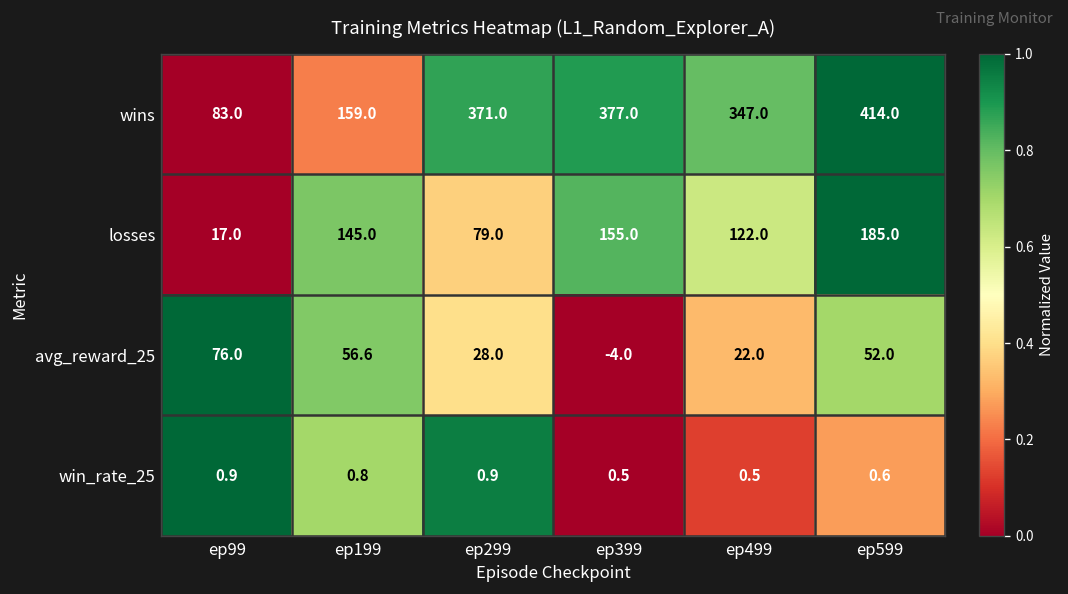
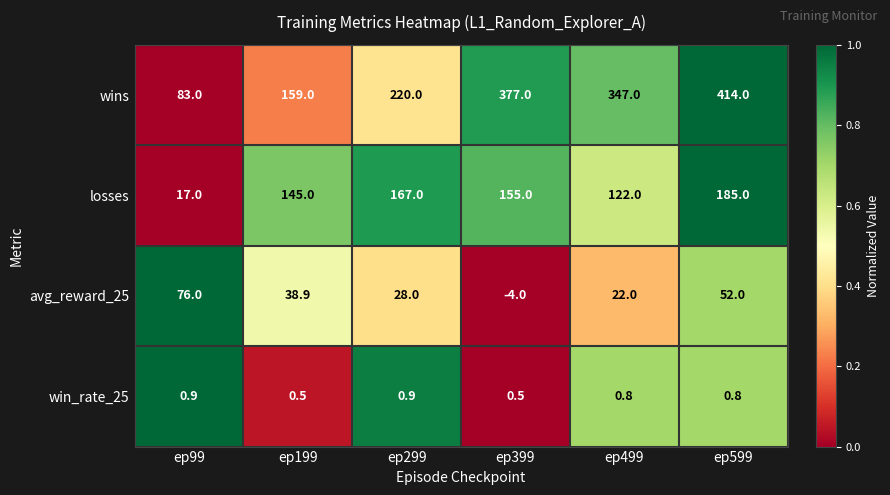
wins, ep299: 371.0 -> 220.0
losses, ep299: 79.0 -> 167.0
avg_reward_25, ep199: 56.6 -> 38.9
win_rate_25, ep199: 0.8 -> 0.5
win_rate_25, ep499: 0.5 -> 0.8
win_rate_25, ep599: 0.6 -> 0.8
